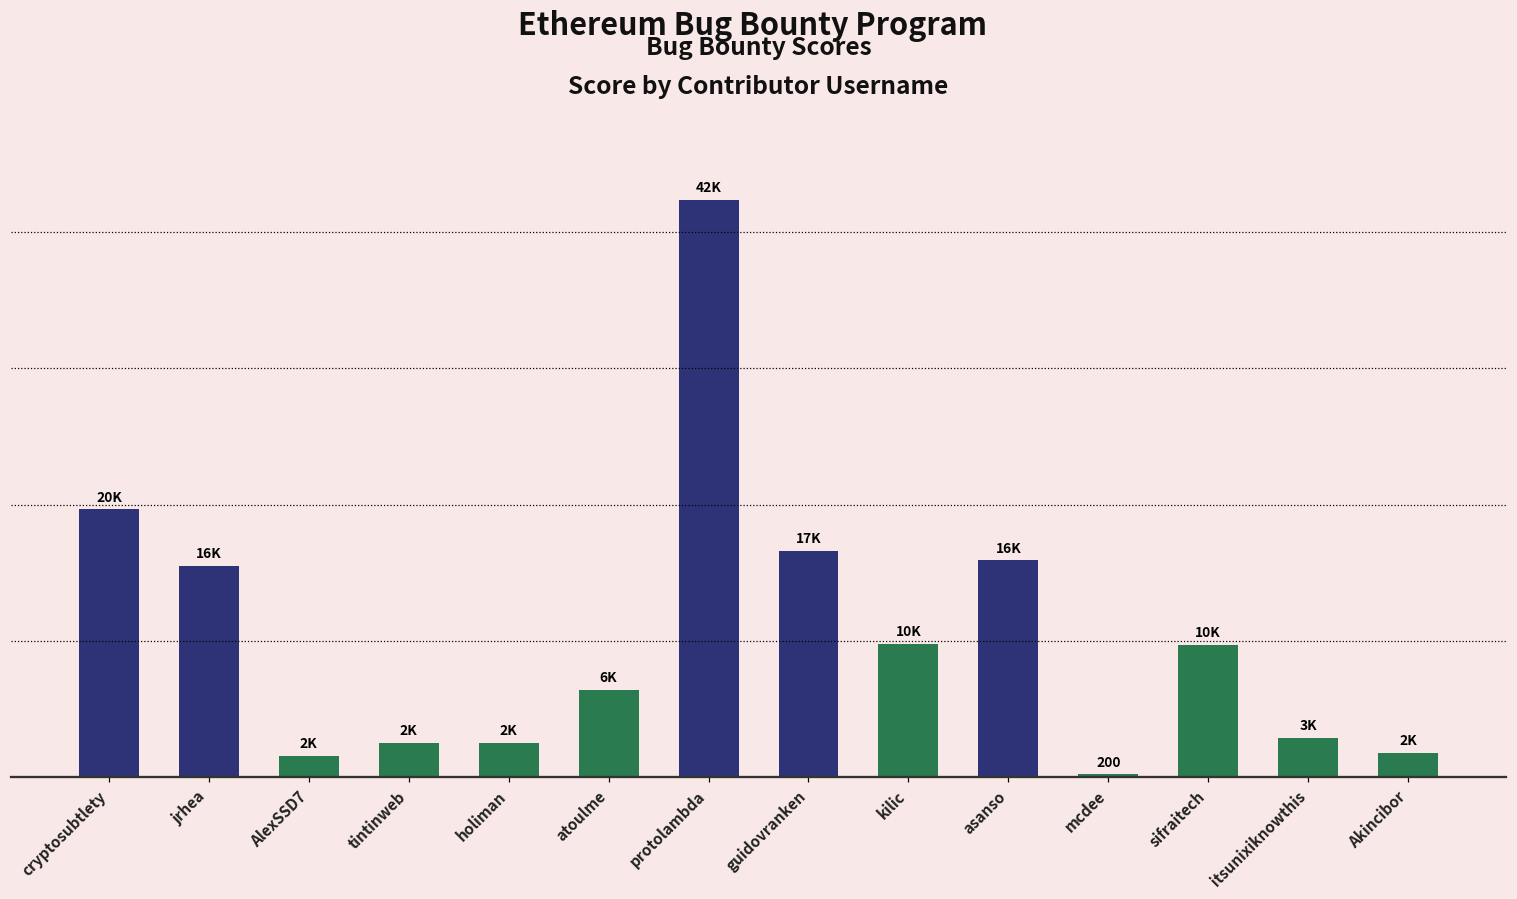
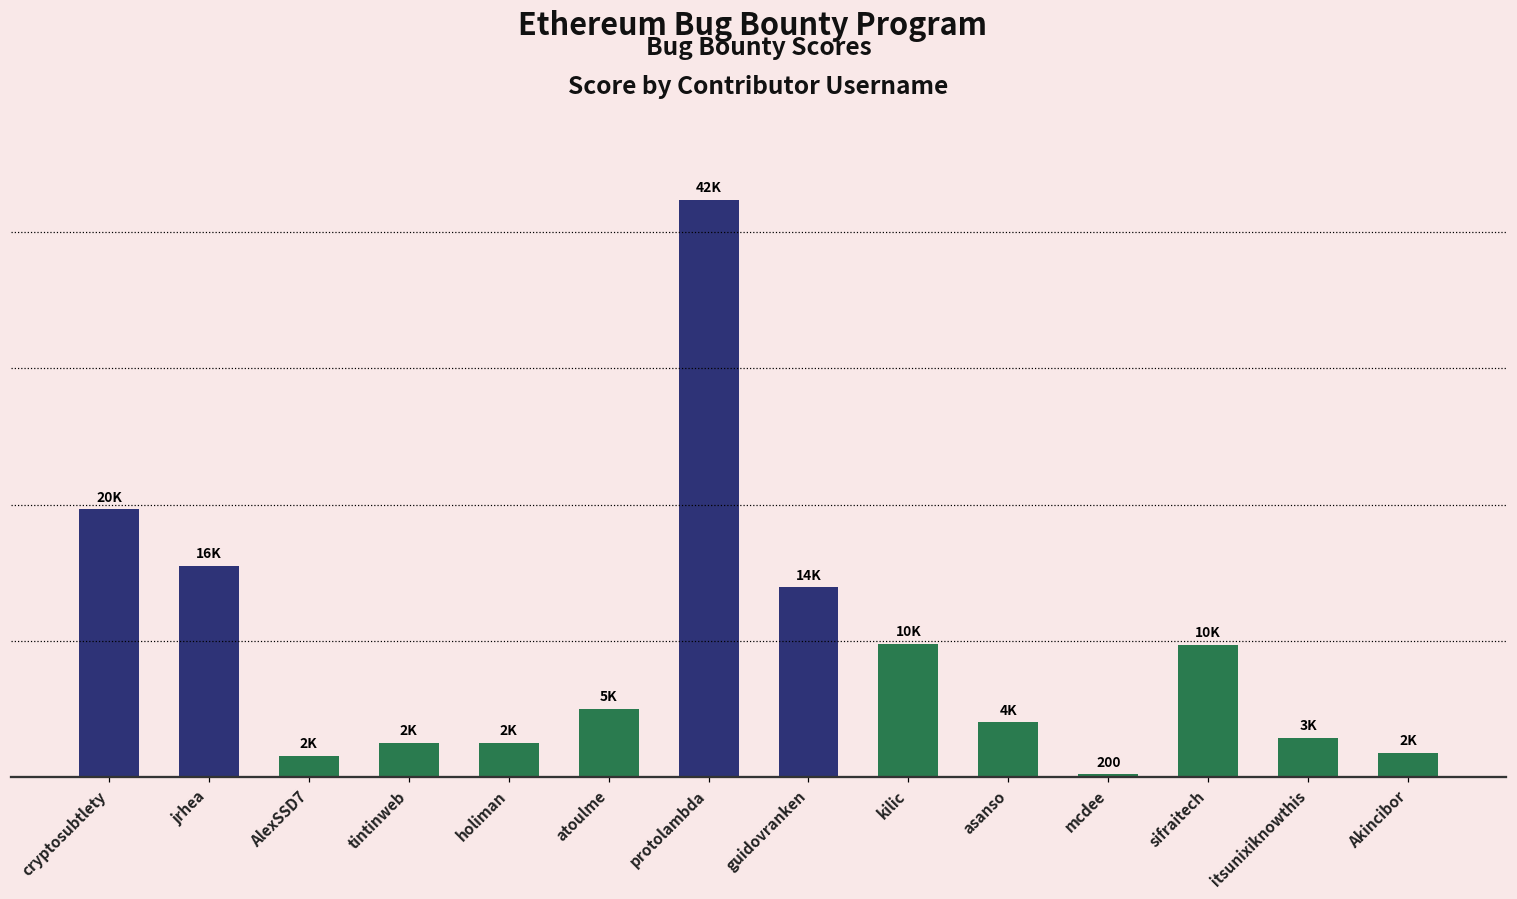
atoulme: 6K -> 5K
guidovranken: 17K -> 14K
asanso: 16K -> 4K
